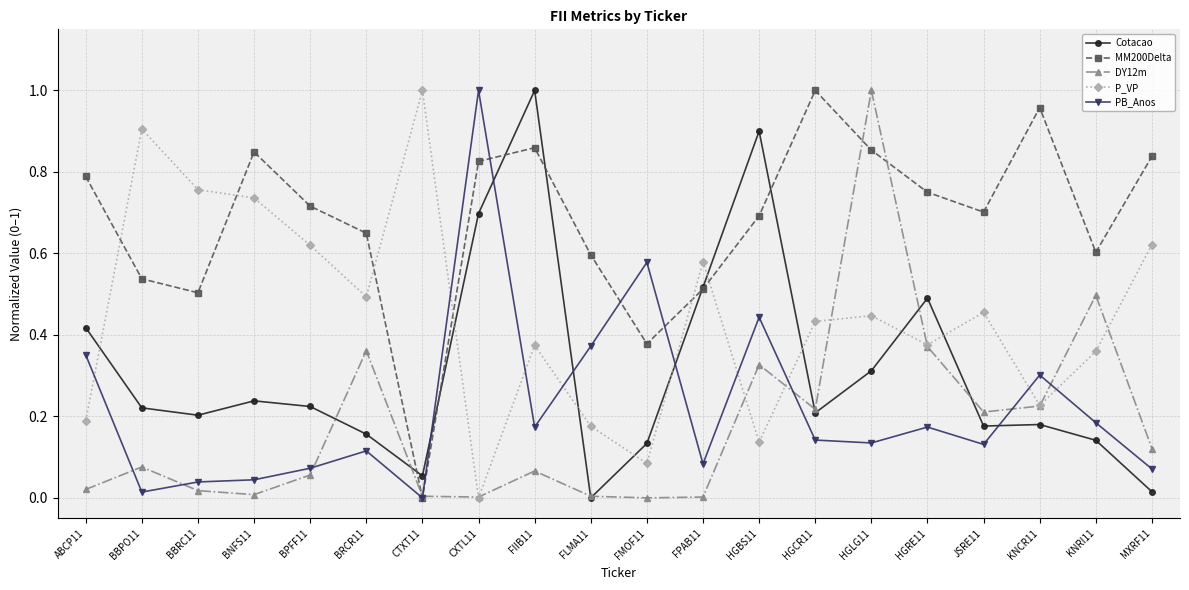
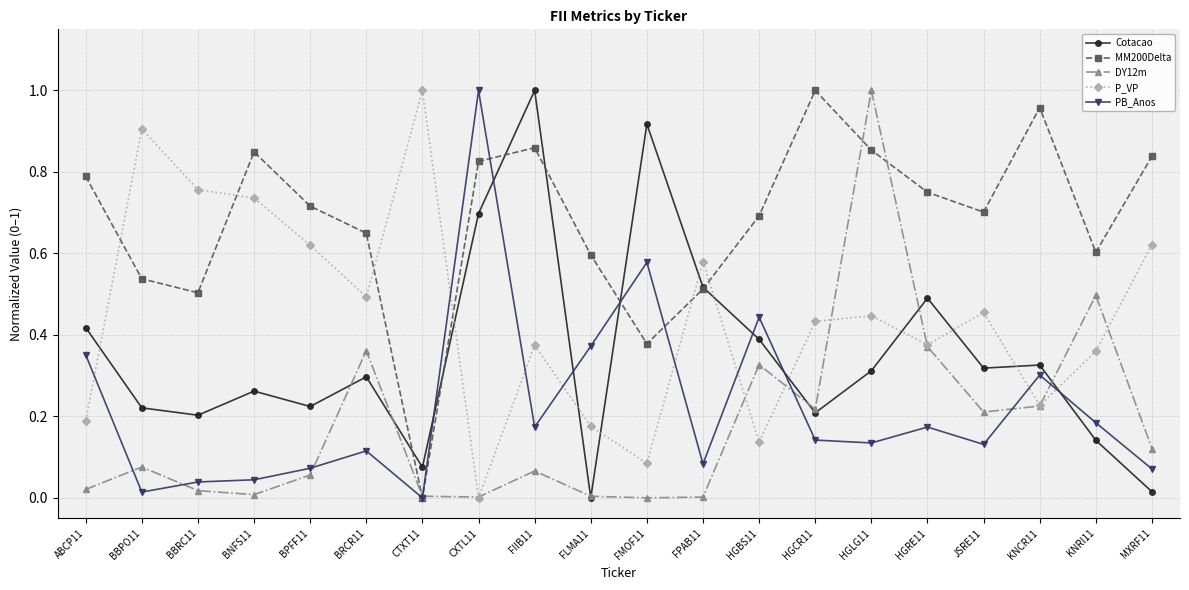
Cotacao, BNFS11: 0.24 -> 0.26
Cotacao, BRCR11: 0.16 -> 0.30
Cotacao, CTXT11: 0.05 -> 0.08
Cotacao, FMOF11: 0.13 -> 0.92
Cotacao, HGBS11: 0.90 -> 0.39
Cotacao, JSRE11: 0.18 -> 0.32
Cotacao, KNCR11: 0.18 -> 0.33
